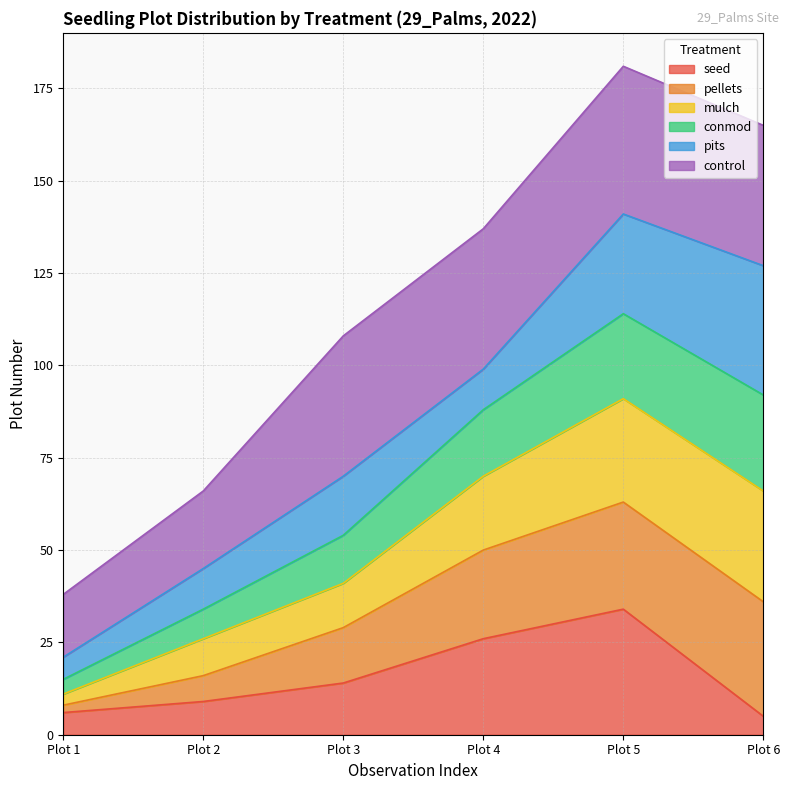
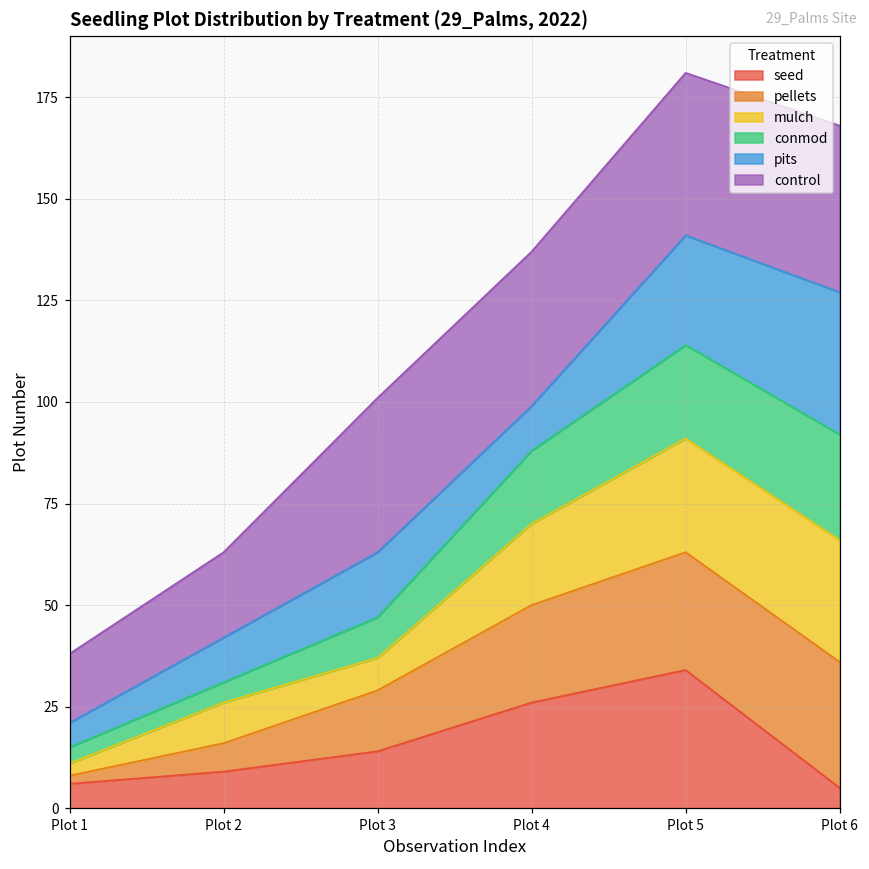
conmod, Plot 2: 8 -> 5
mulch, Plot 3: 12 -> 8
conmod, Plot 3: 13 -> 10
control, Plot 6: 38 -> 41
